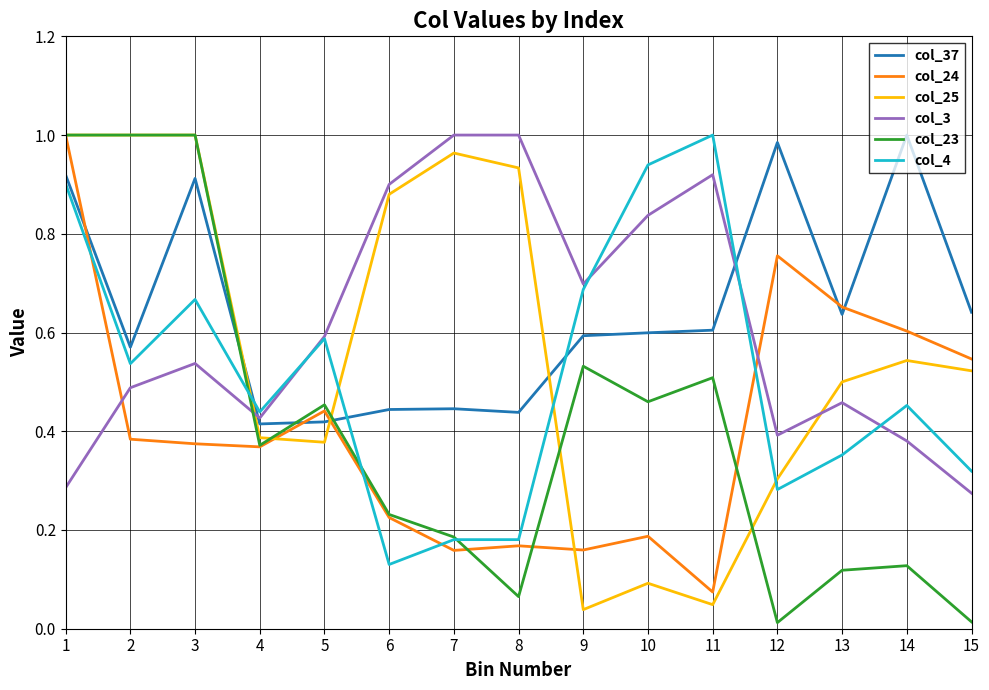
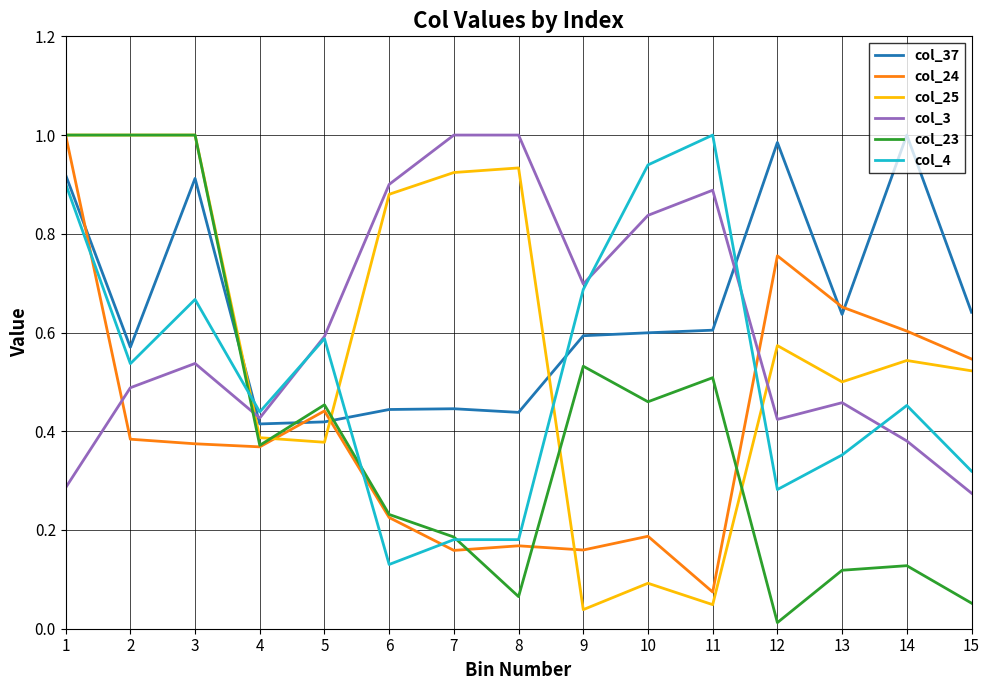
col_25, 7: 0.96 -> 0.92
col_3, 11: 0.92 -> 0.89
col_25, 12: 0.30 -> 0.57
col_3, 12: 0.39 -> 0.42
col_23, 15: 0.01 -> 0.05
